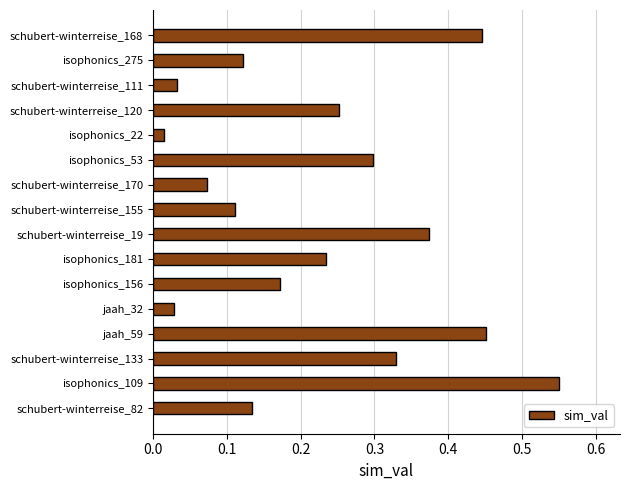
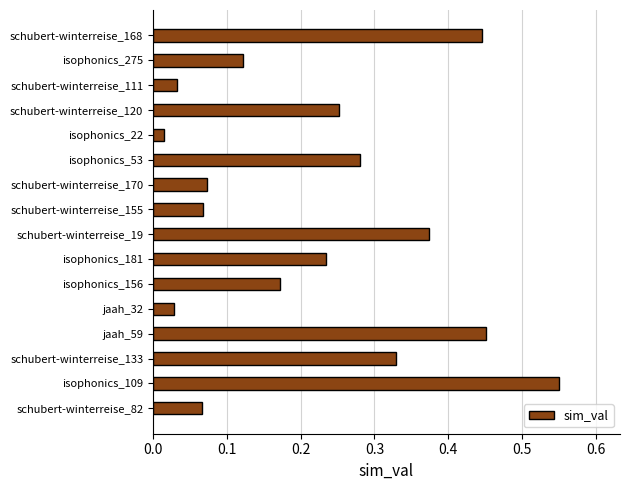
isophonics_53: 0.30 -> 0.28
schubert-winterreise_155: 0.11 -> 0.07
schubert-winterreise_82: 0.13 -> 0.07
